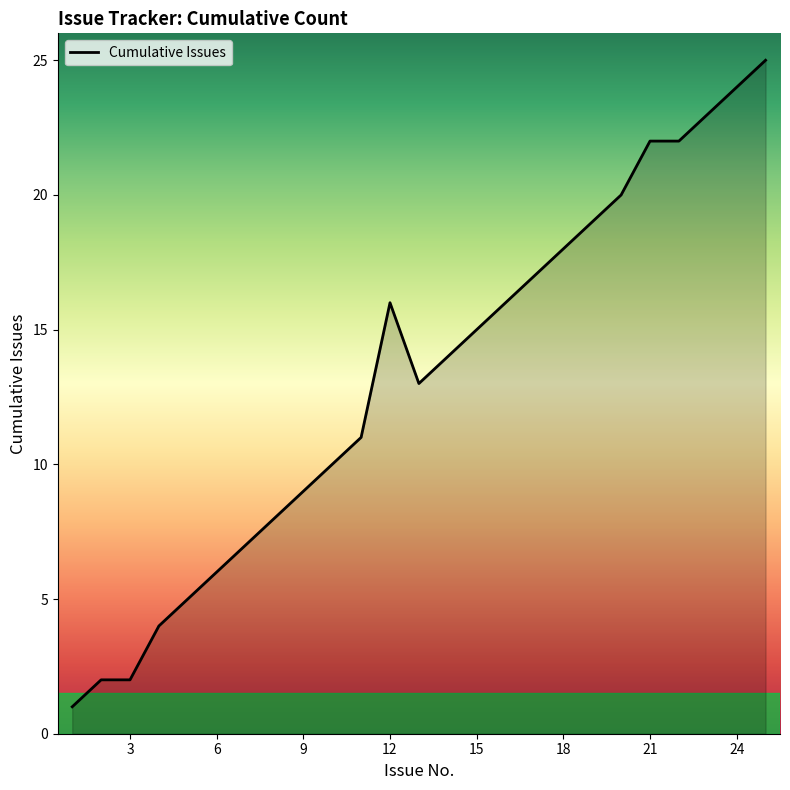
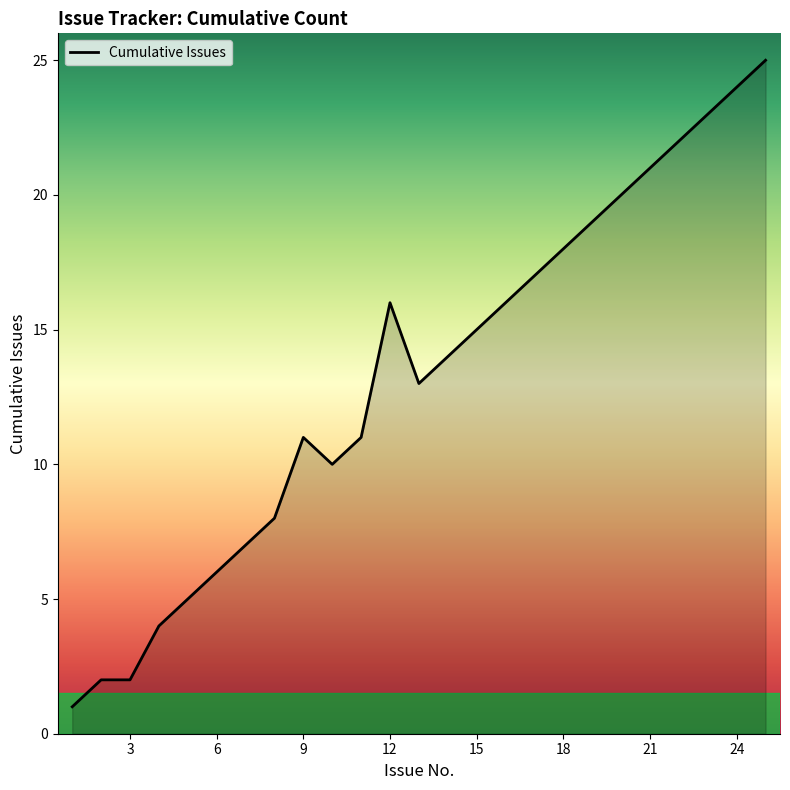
9: 9 -> 11
21: 22 -> 21
